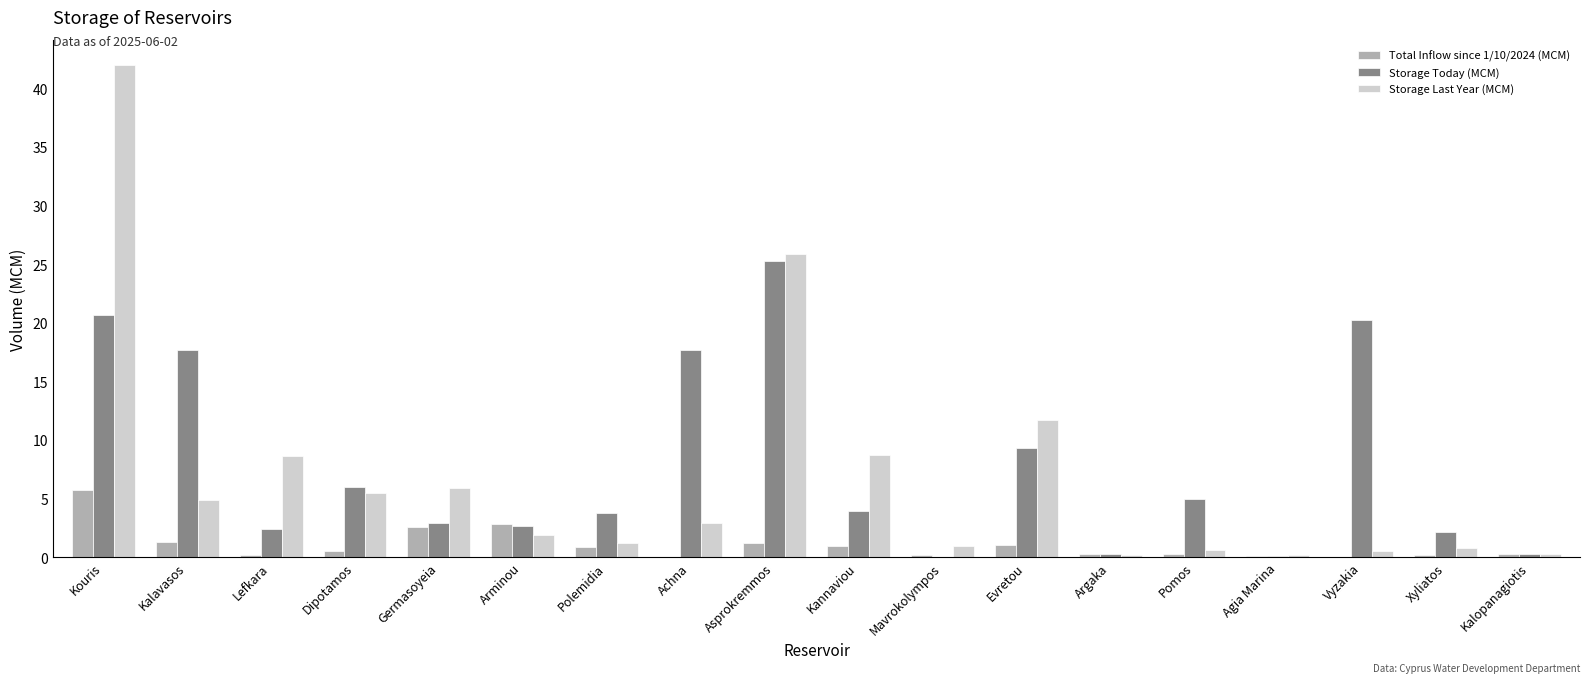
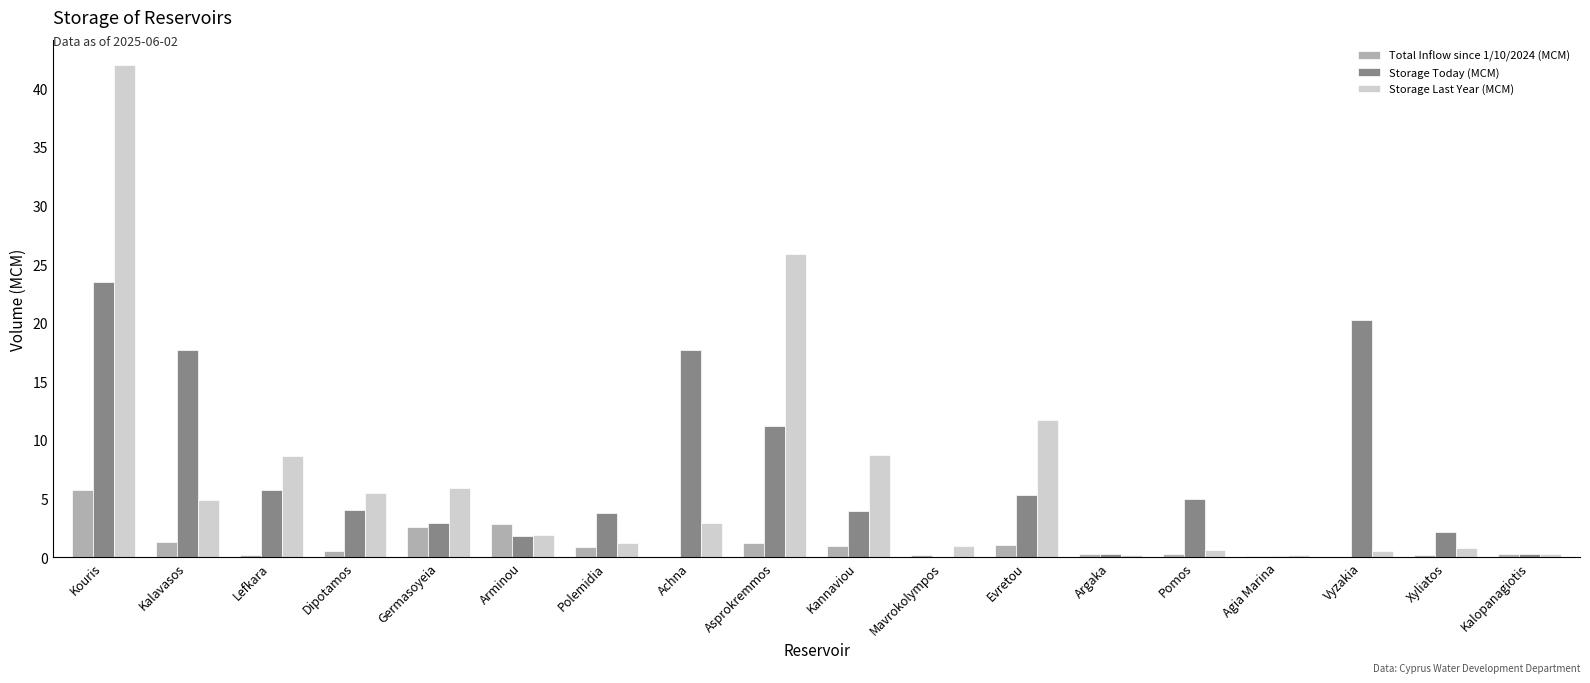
Storage Today (MCM), Kouris: 20.7 -> 23.5
Storage Today (MCM), Lefkara: 2.4 -> 5.8
Storage Today (MCM), Dipotamos: 6.0 -> 4.0
Storage Today (MCM), Arminou: 2.7 -> 1.8
Storage Today (MCM), Asprokremmos: 25.3 -> 11.2
Storage Today (MCM), Evretou: 9.4 -> 5.3
